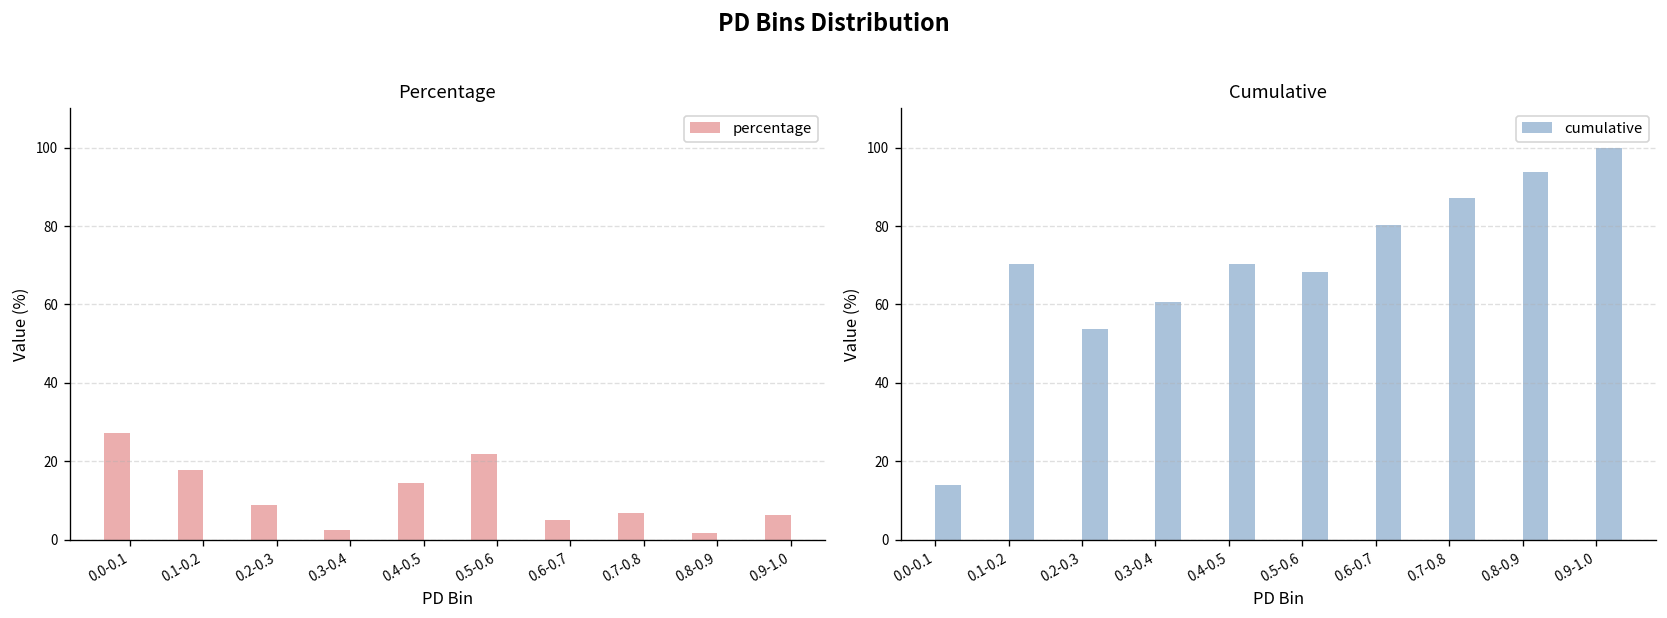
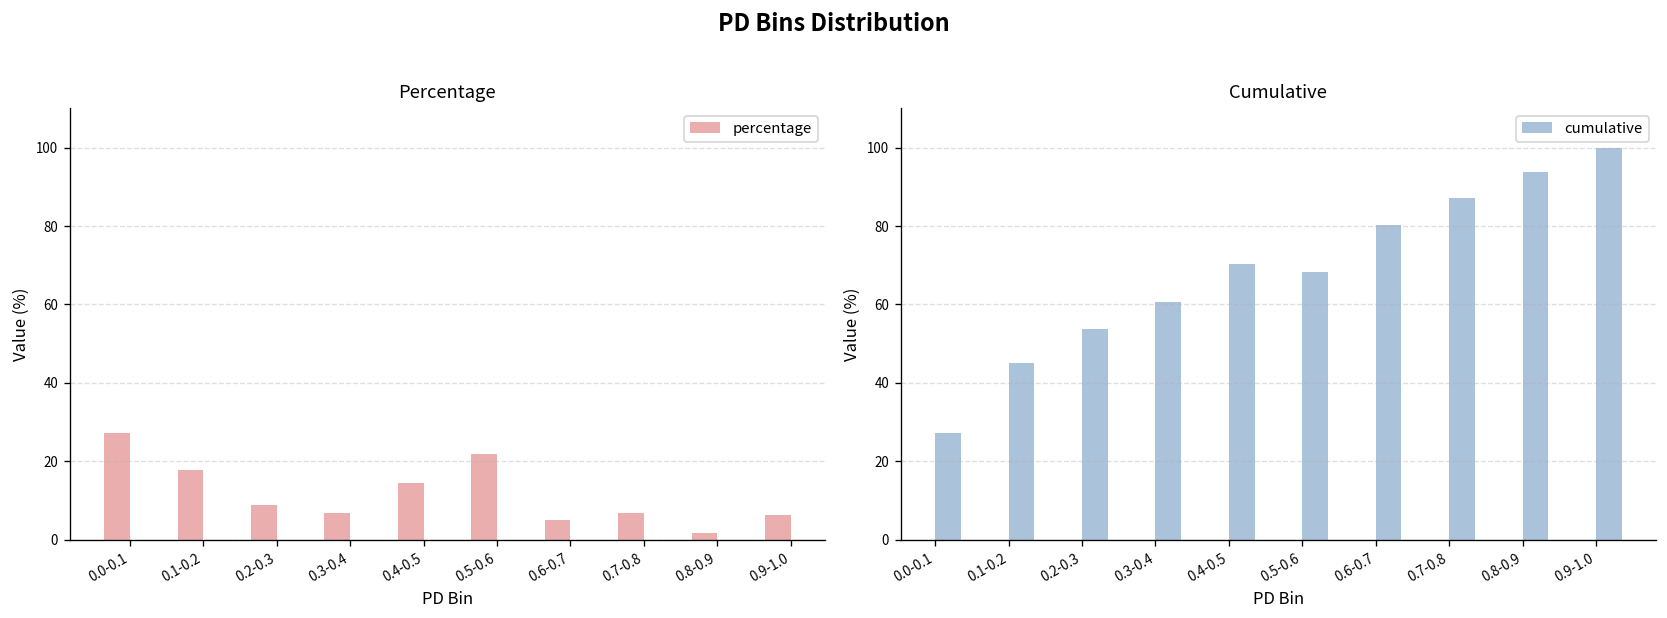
Percentage, 0.3-0.4: 2 -> 7
Cumulative, 0.0-0.1: 14 -> 27
Cumulative, 0.1-0.2: 70 -> 45
